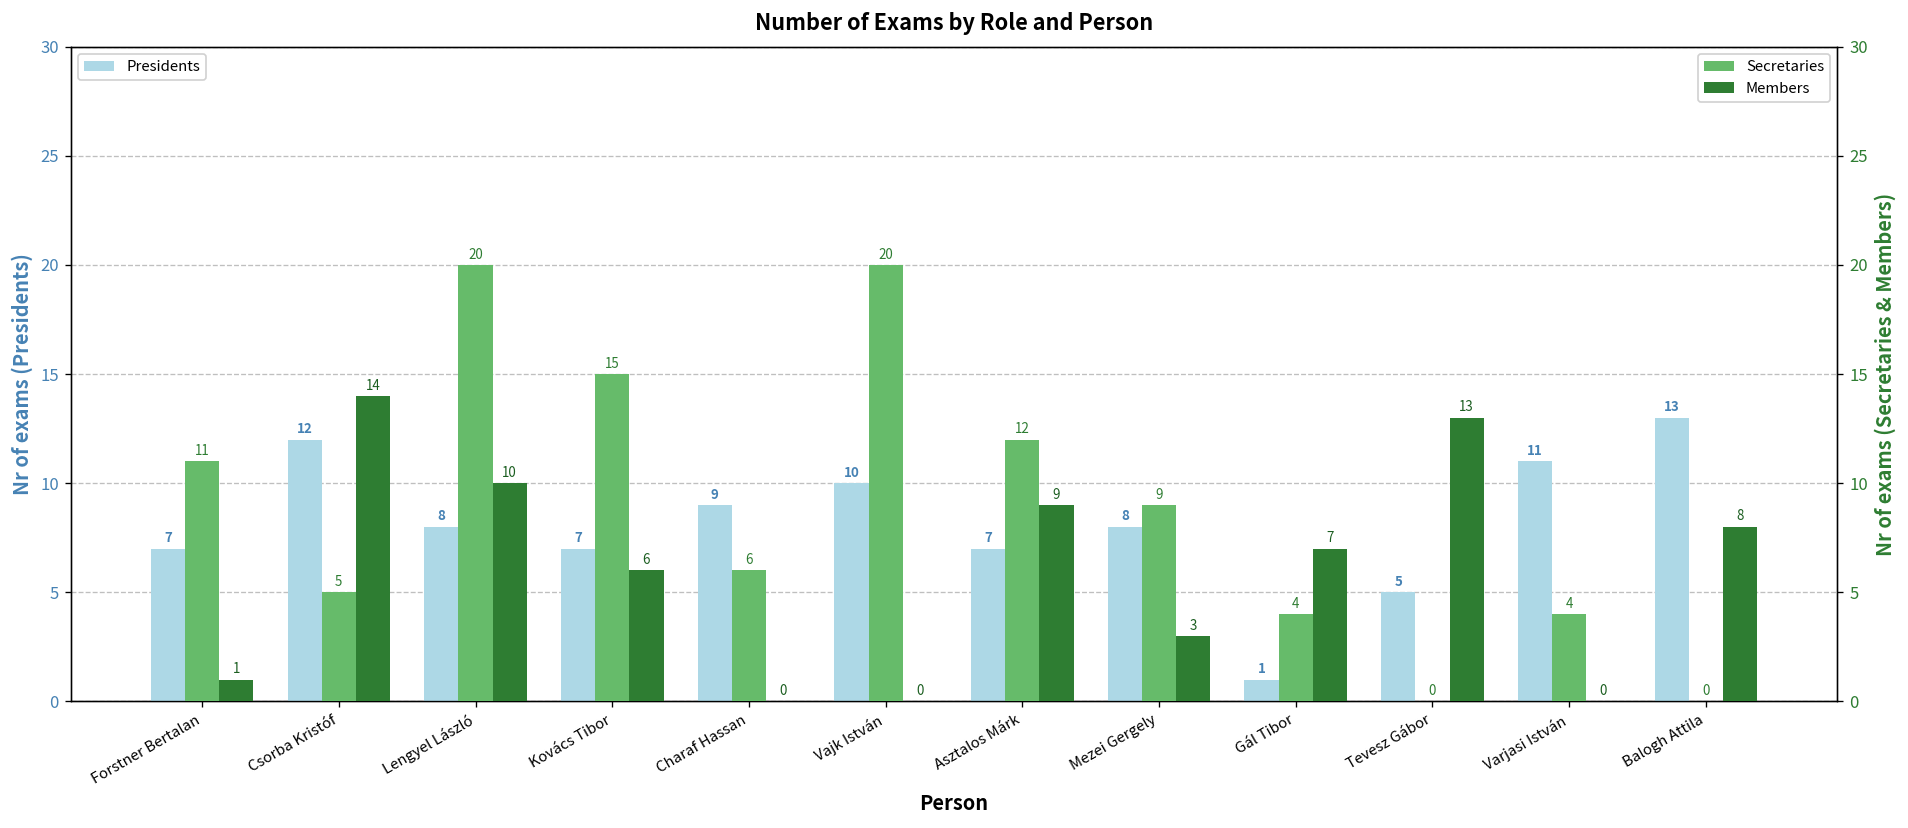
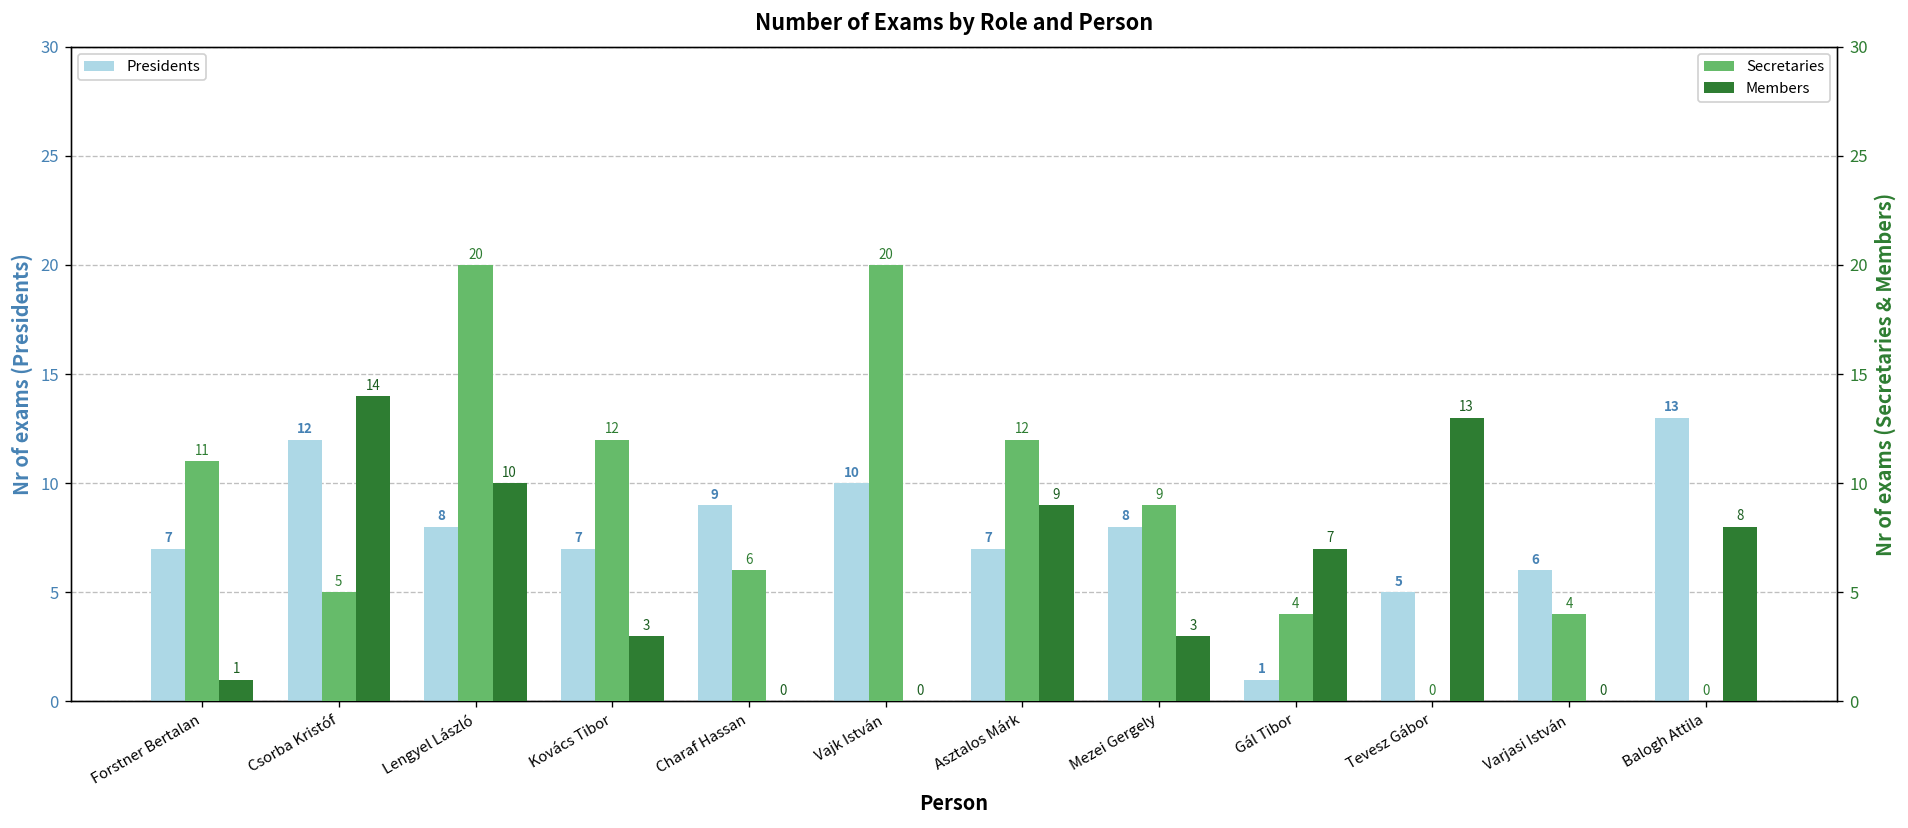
Presidents, Varjasi István: 11 -> 6
Secretaries, Kovács Tibor: 15 -> 12
Members, Kovács Tibor: 6 -> 3
